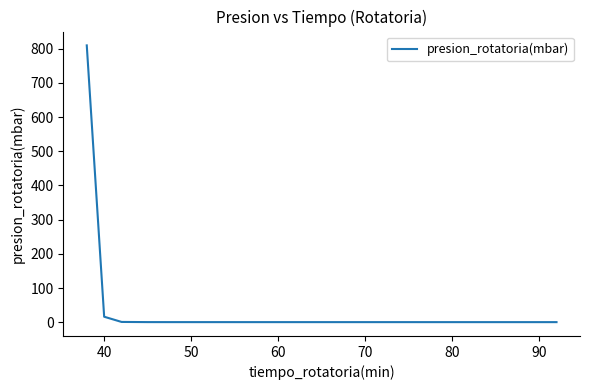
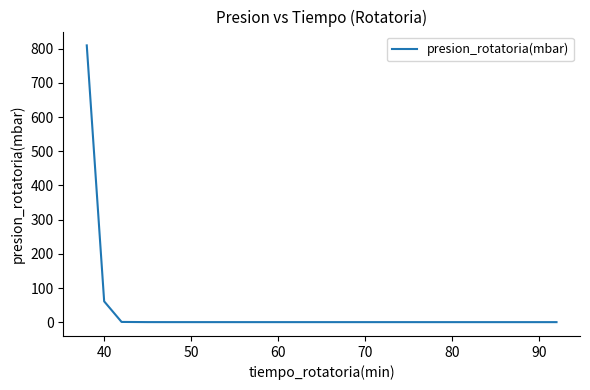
40: 20 -> 60
